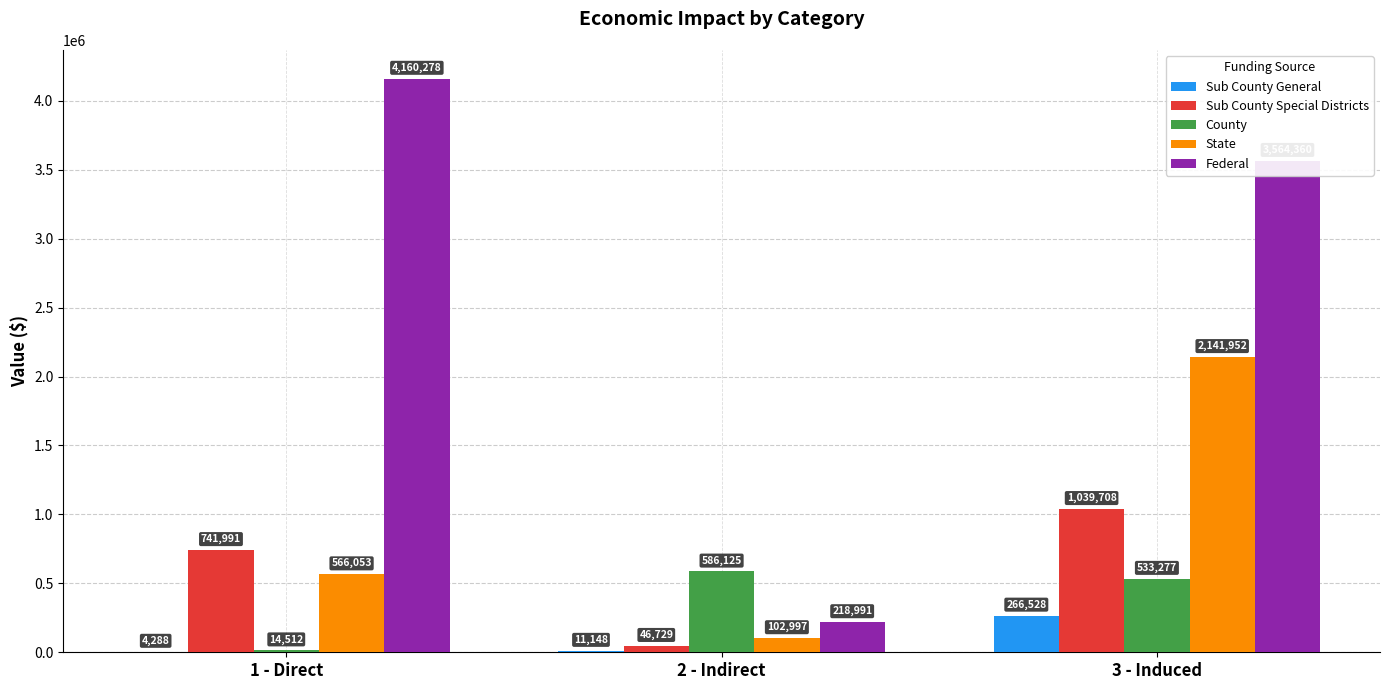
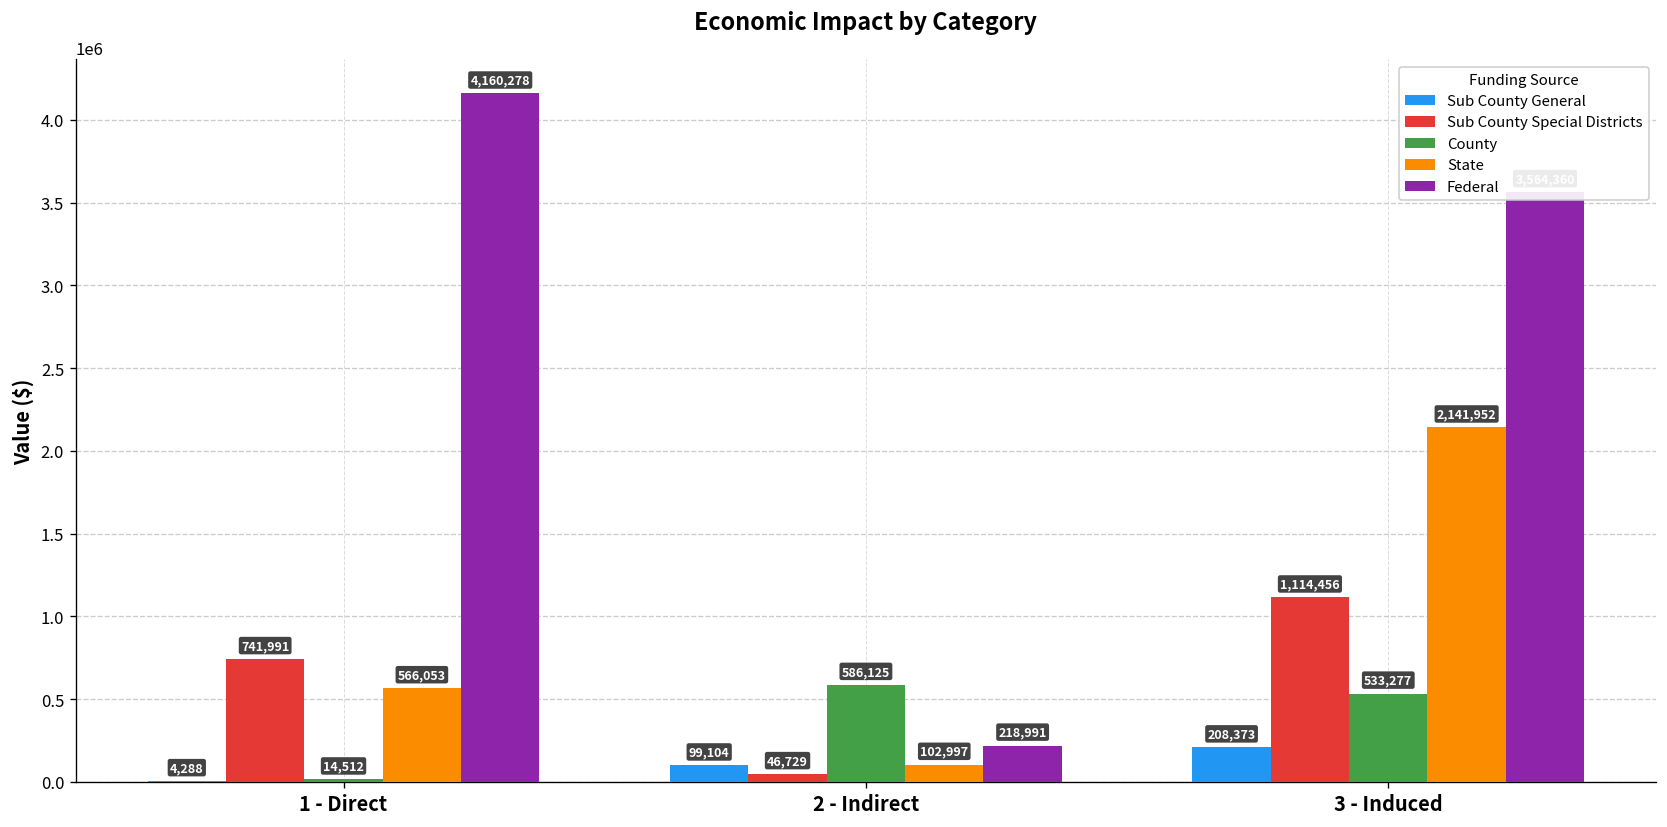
Sub County General, 2 - Indirect: 11,148 -> 99,104
Sub County General, 3 - Induced: 266,528 -> 208,373
Sub County Special Districts, 3 - Induced: 1,039,708 -> 1,114,456
